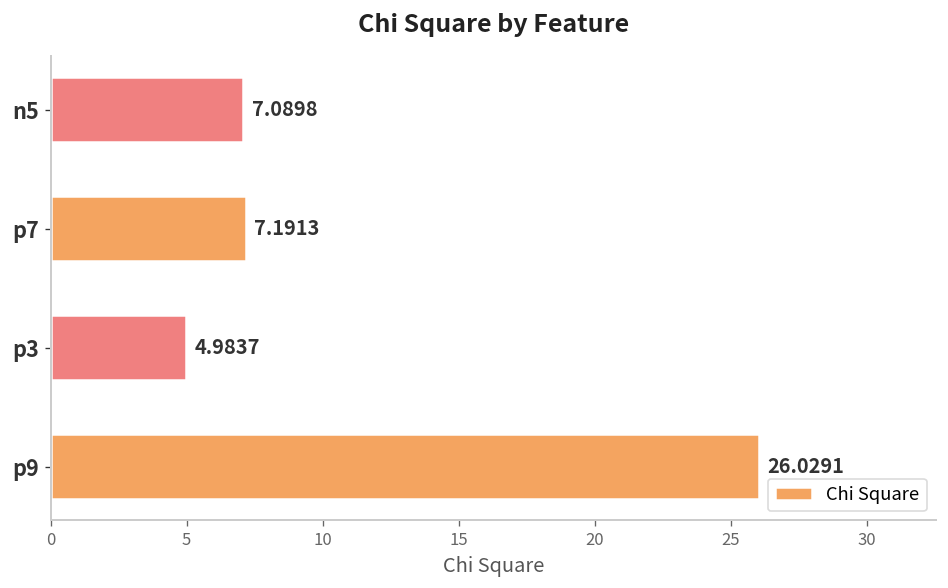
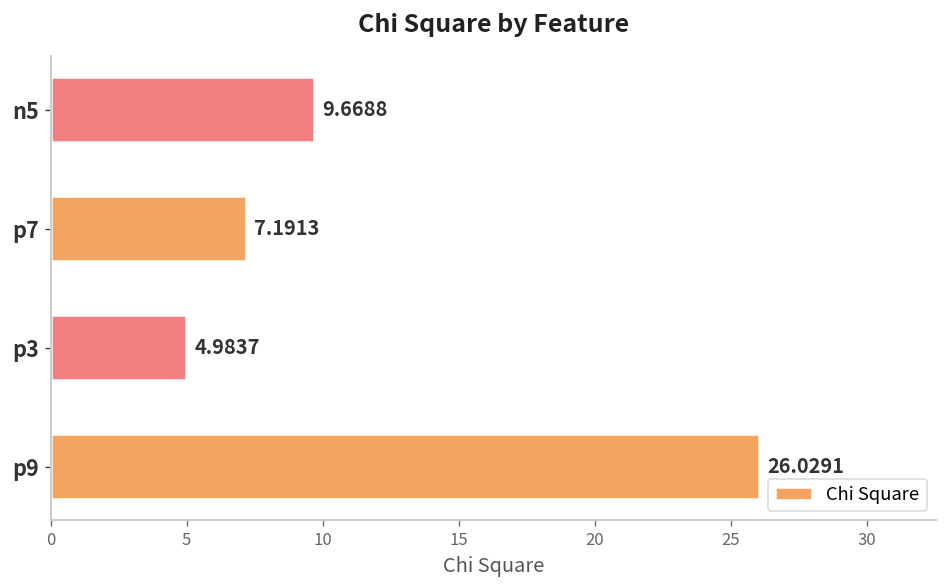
n5: 7.0898 -> 9.6688
